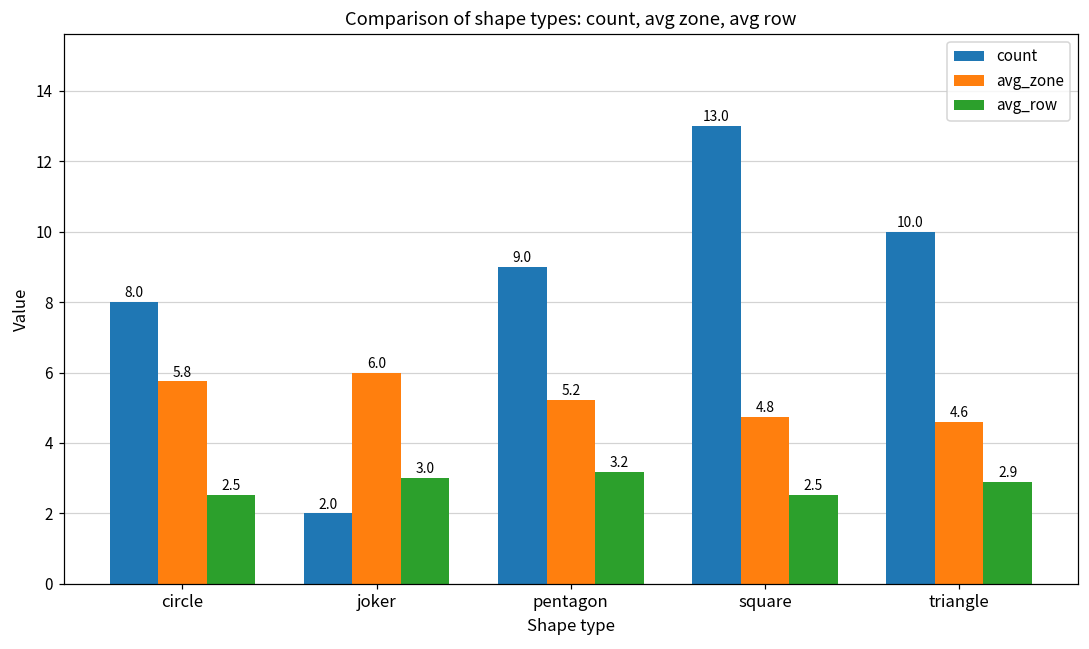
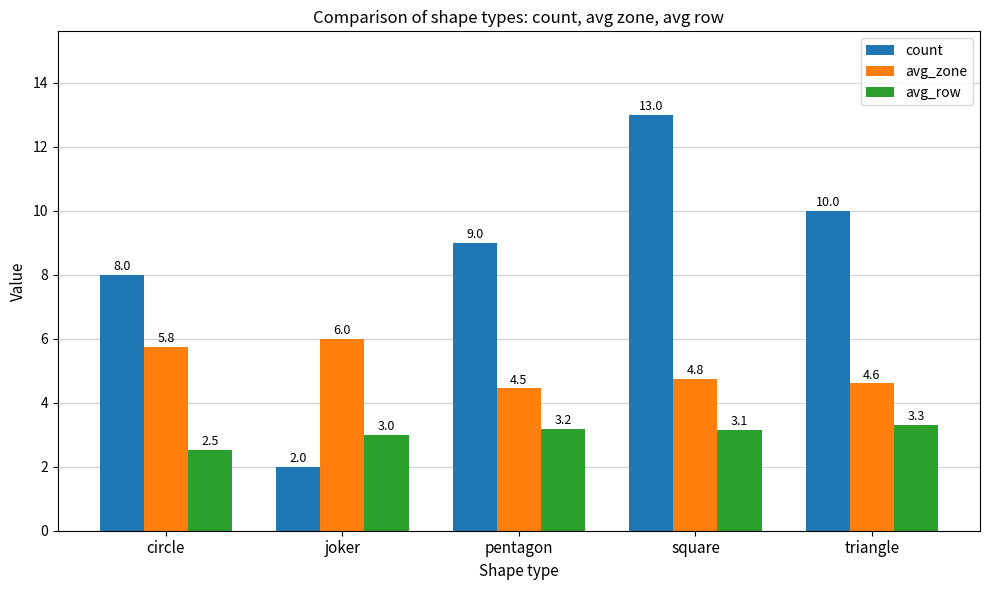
avg_zone, pentagon: 5.2 -> 4.5
avg_row, square: 2.5 -> 3.1
avg_row, triangle: 2.9 -> 3.3
